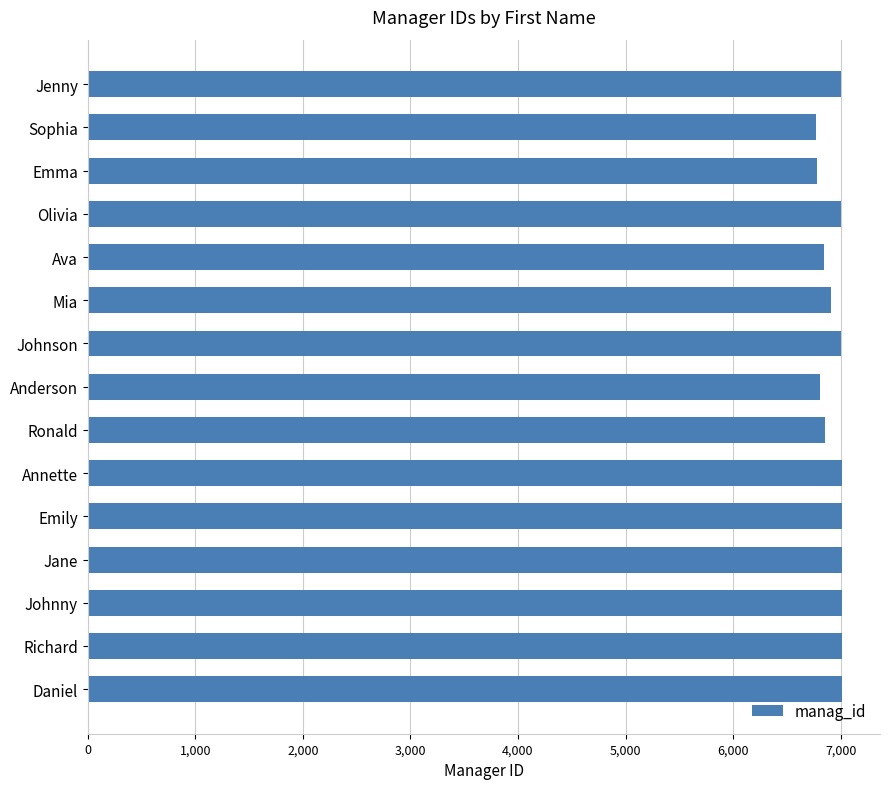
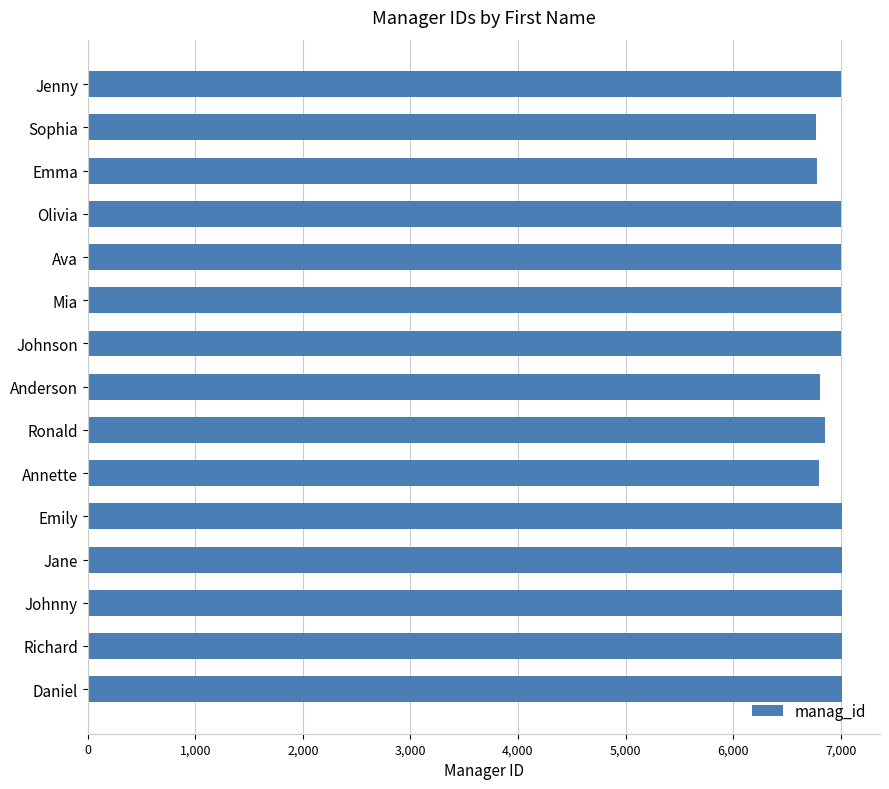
Ava: 6,850 -> 7,010
Mia: 6,910 -> 7,010
Annette: 7,010 -> 6,800
